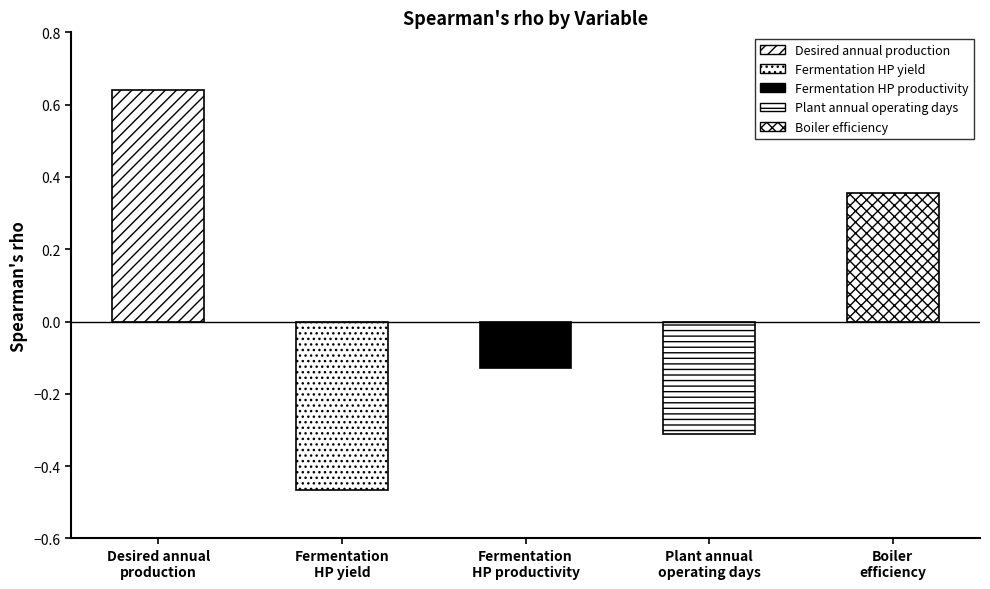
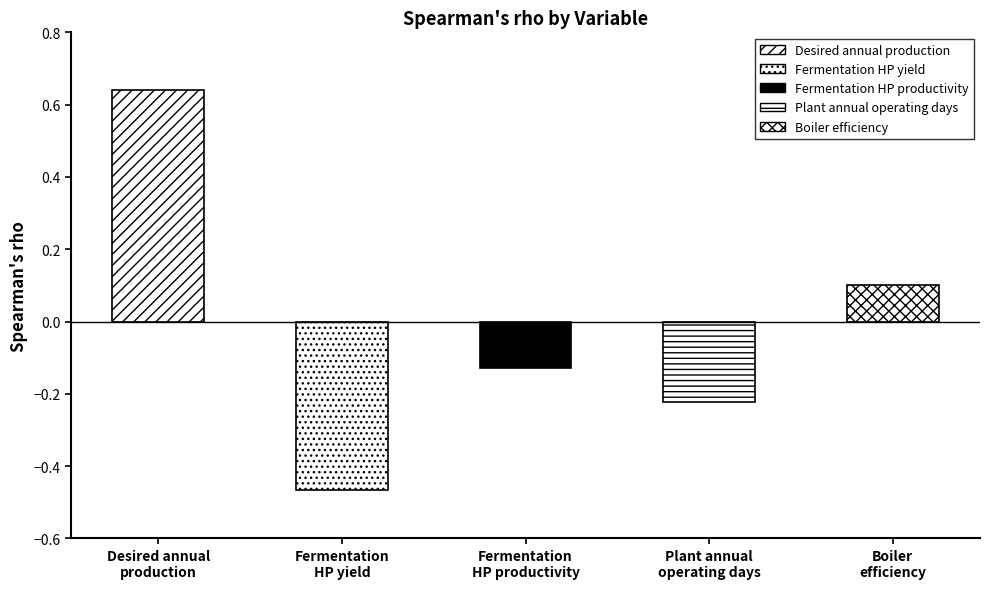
Plant annual operating days: -0.31 -> -0.22
Boiler efficiency: 0.36 -> 0.10
